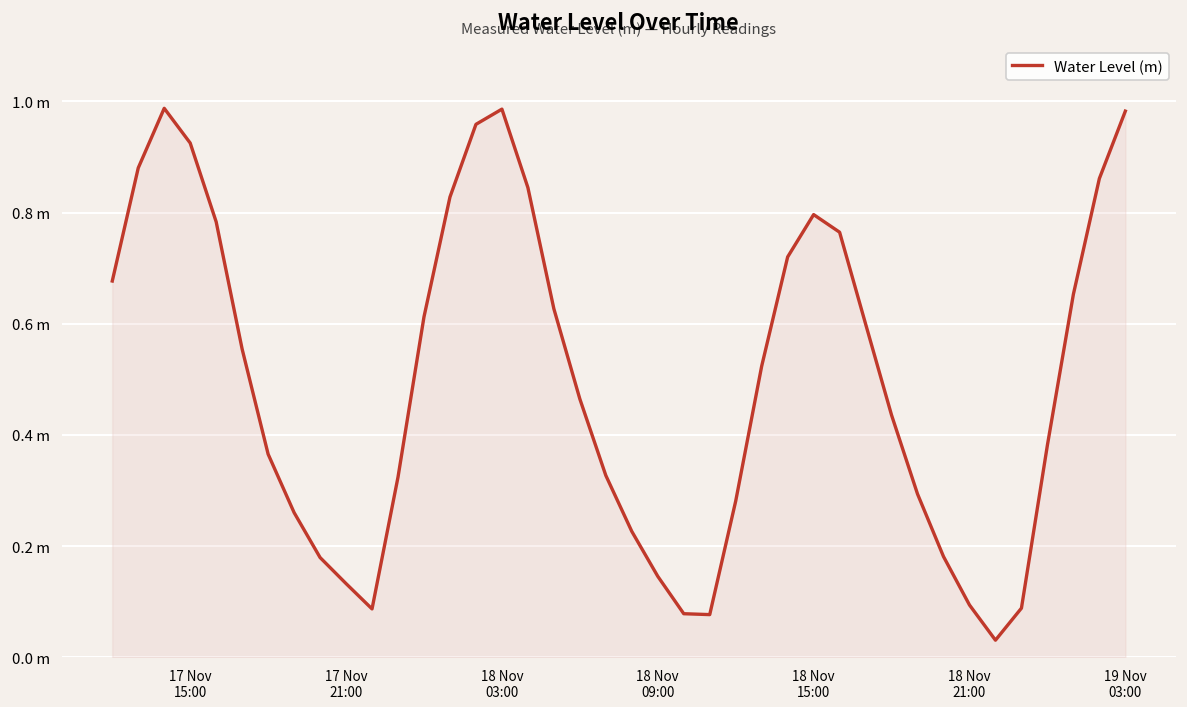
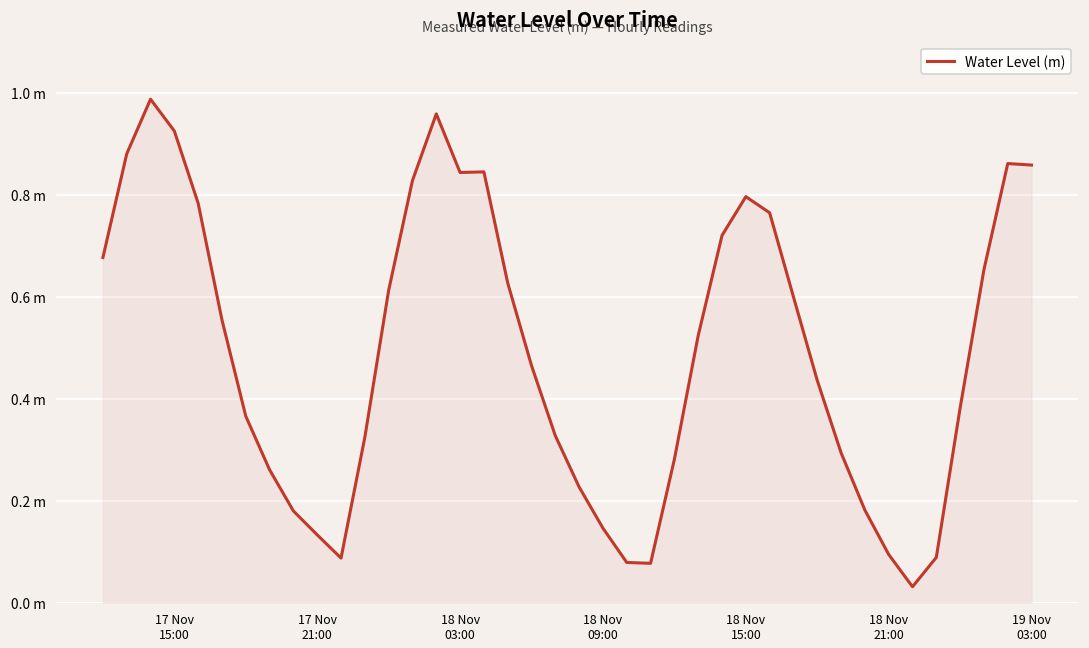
18 Nov 03:00: 0.99 m -> 0.84 m
19 Nov 03:00: 0.98 m -> 0.86 m
